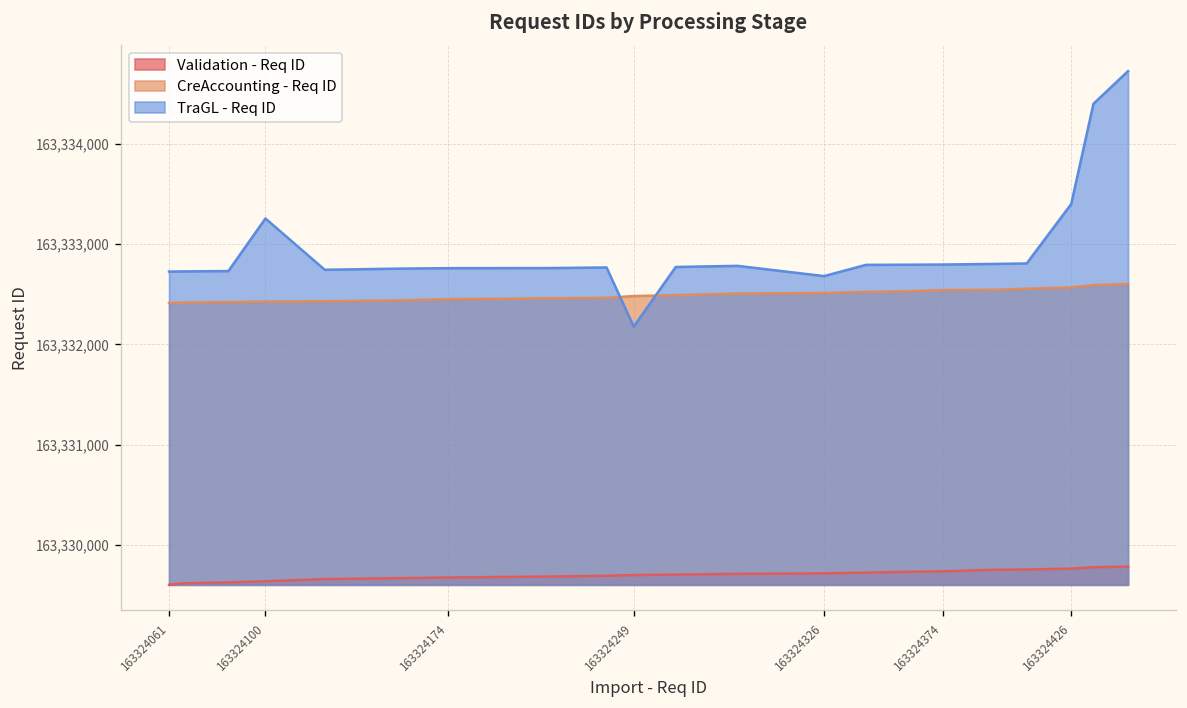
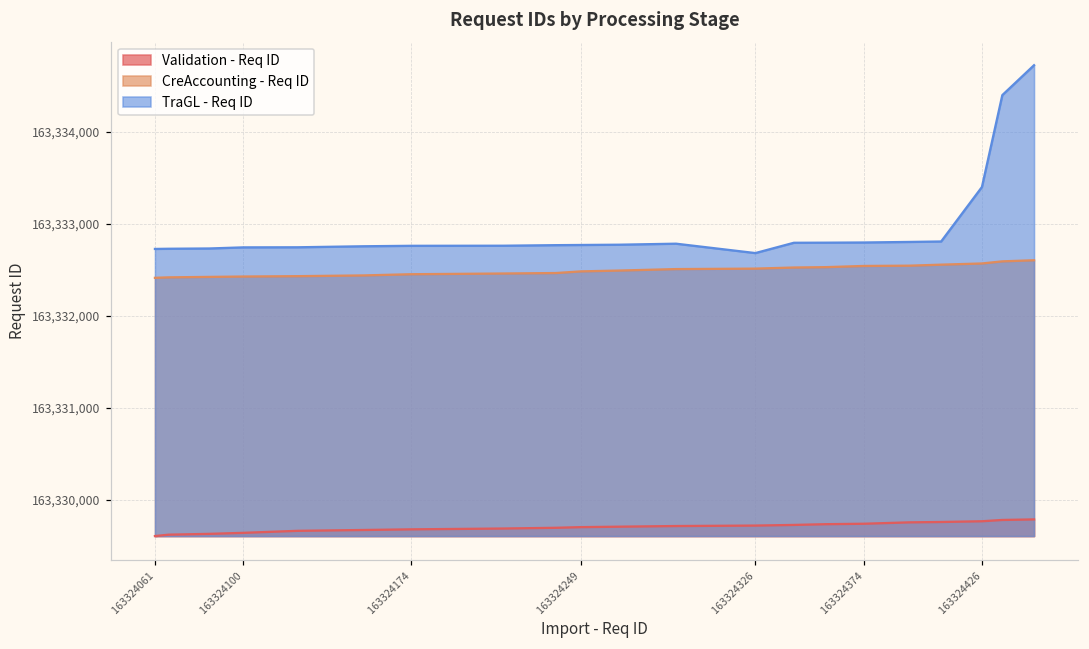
TraGL - Req ID, 163324100: 163,333,300 -> 163,332,700
TraGL - Req ID, 163324249: 163,332,200 -> 163,332,800
